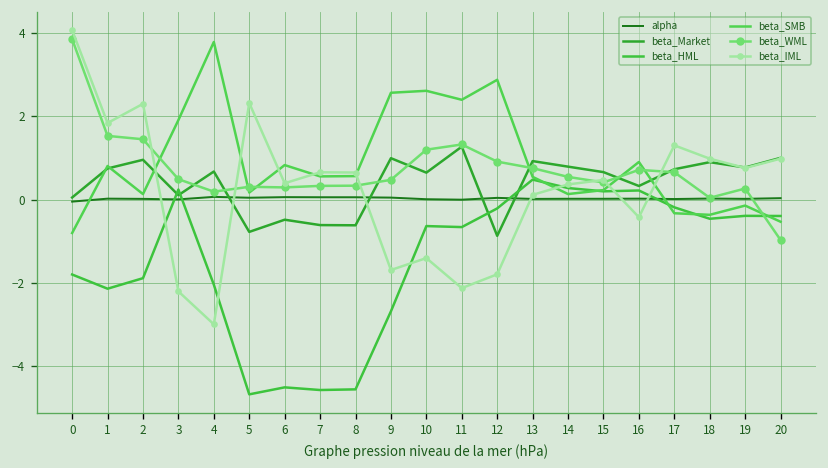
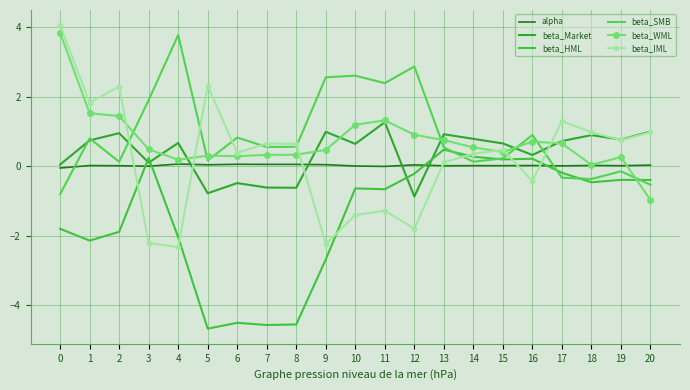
beta_IML, 4: -3.0 -> -2.3
beta_IML, 9: -1.7 -> -2.2
beta_IML, 11: -2.1 -> -1.3
